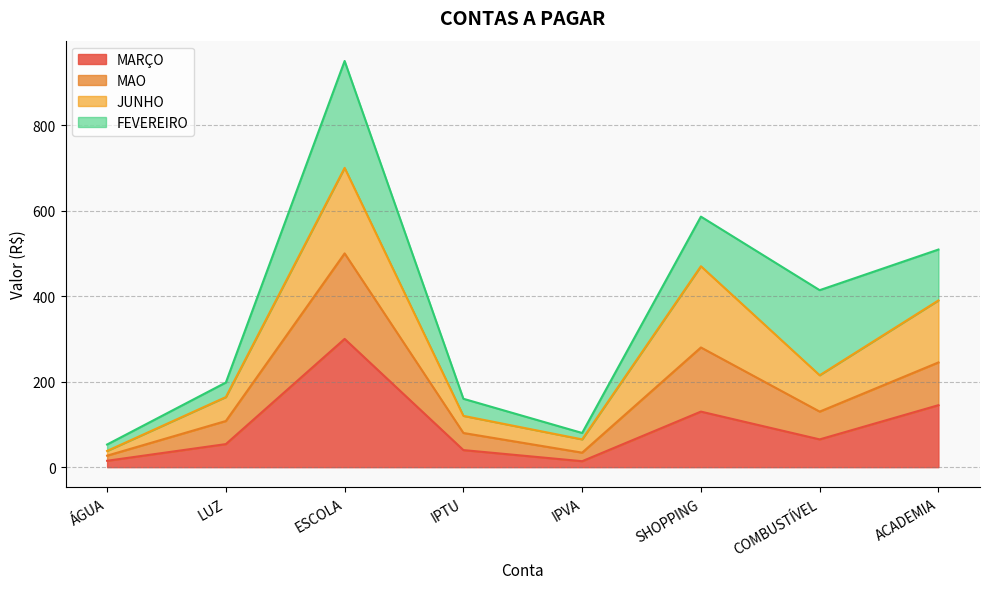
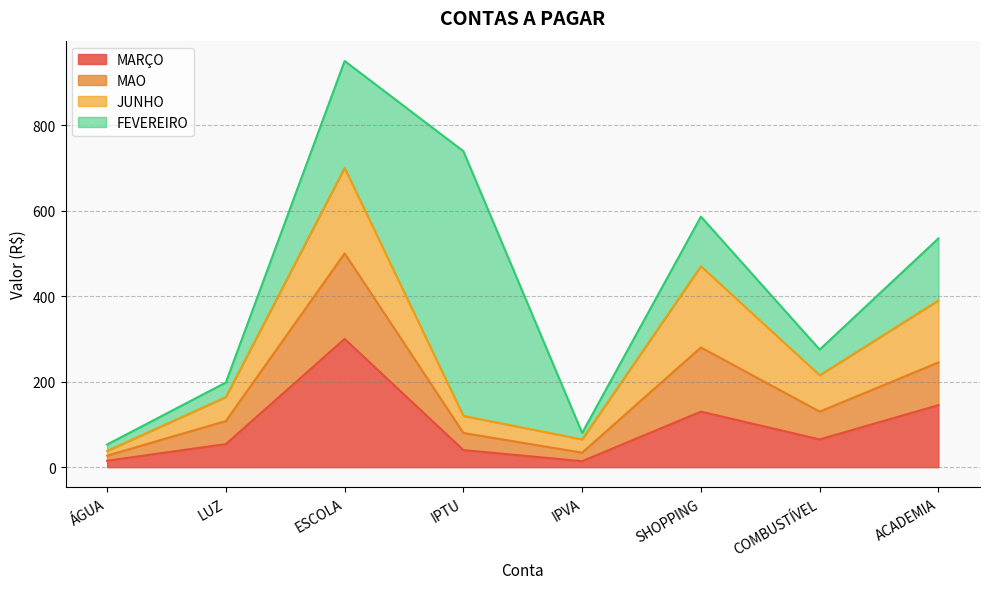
FEVEREIRO, IPTU: 40 -> 620
FEVEREIRO, COMBUSTÍVEL: 200 -> 60
FEVEREIRO, ACADEMIA: 120 -> 150
